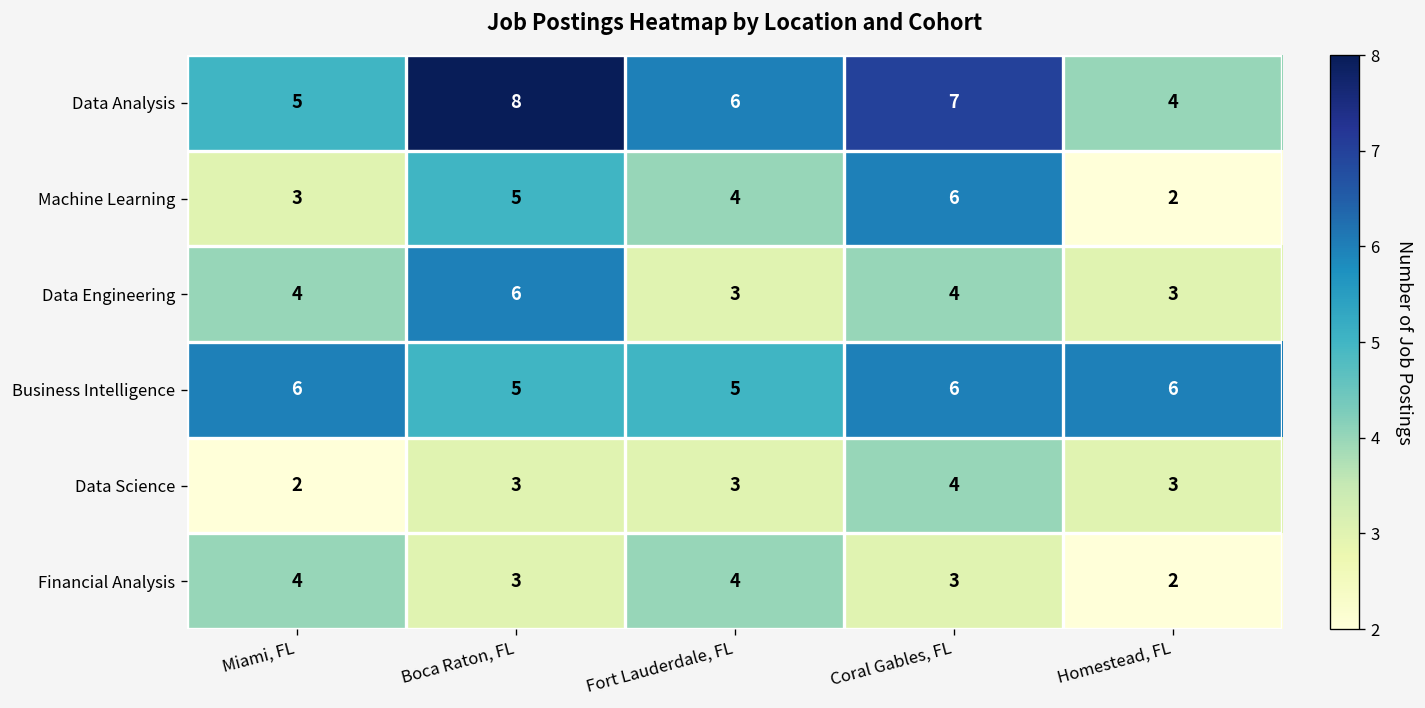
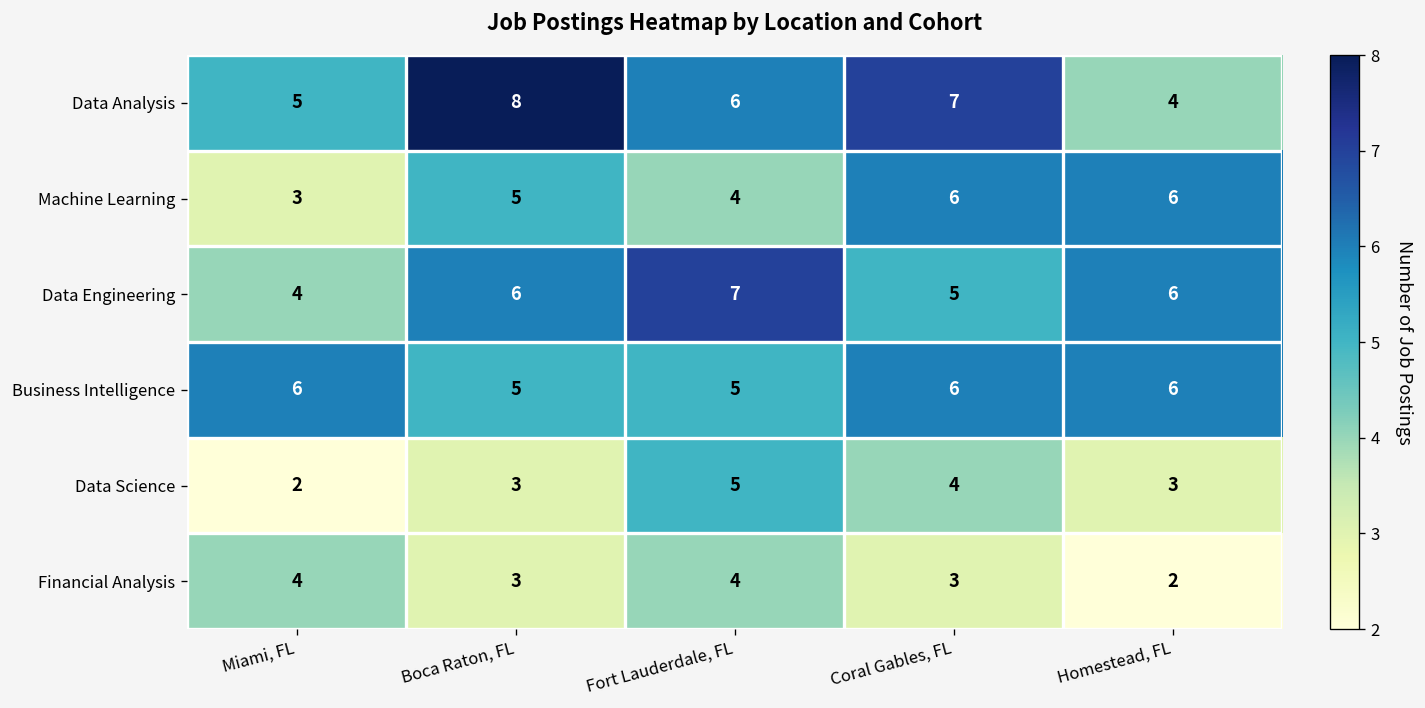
Machine Learning, Homestead, FL: 2 -> 6
Data Engineering, Fort Lauderdale, FL: 3 -> 7
Data Engineering, Coral Gables, FL: 4 -> 5
Data Engineering, Homestead, FL: 3 -> 6
Data Science, Fort Lauderdale, FL: 3 -> 5
